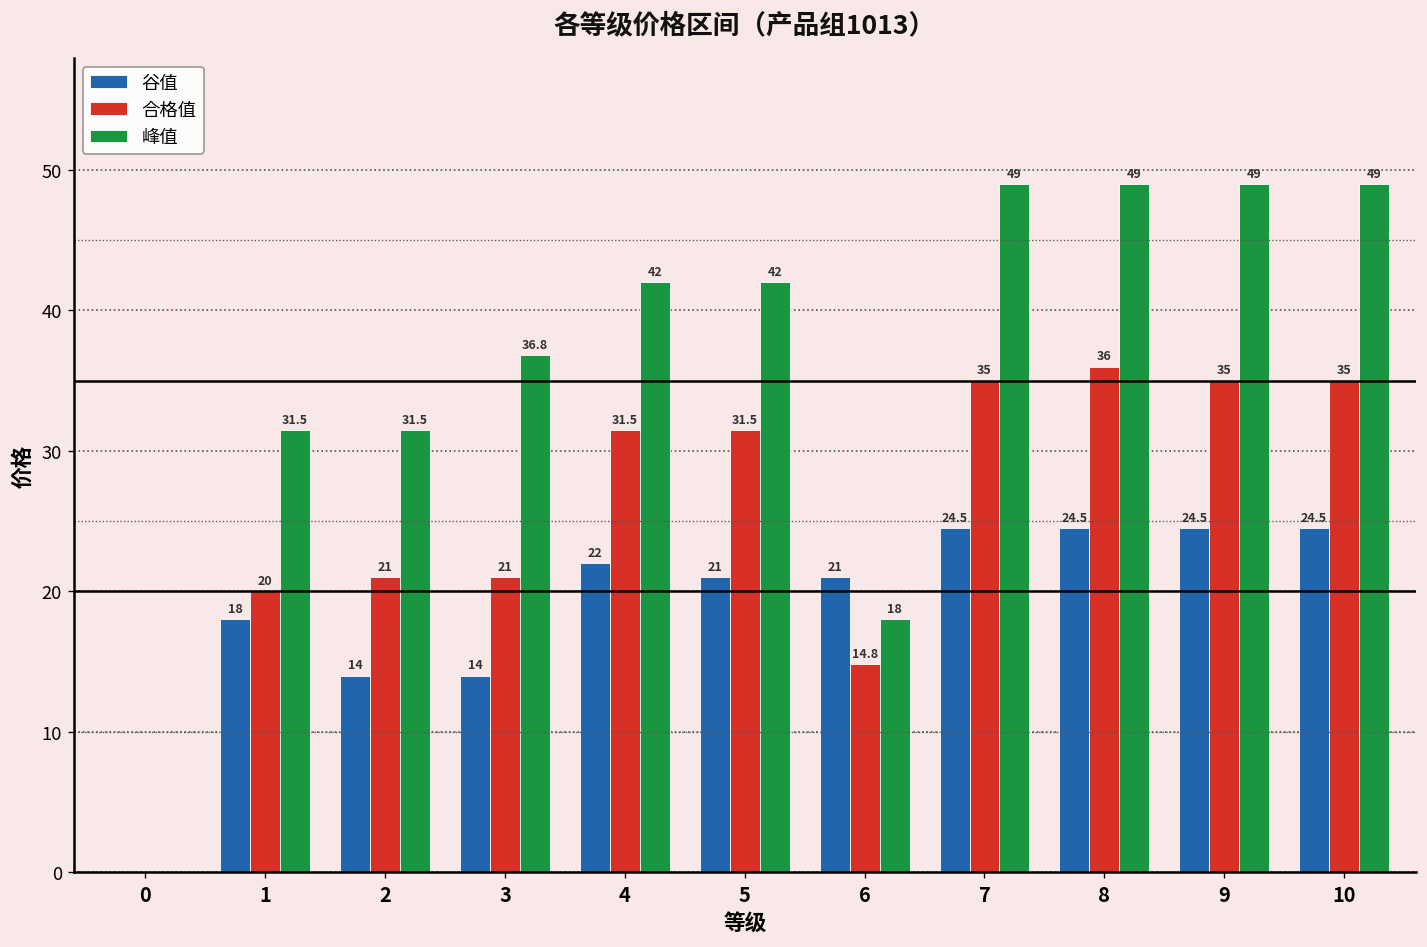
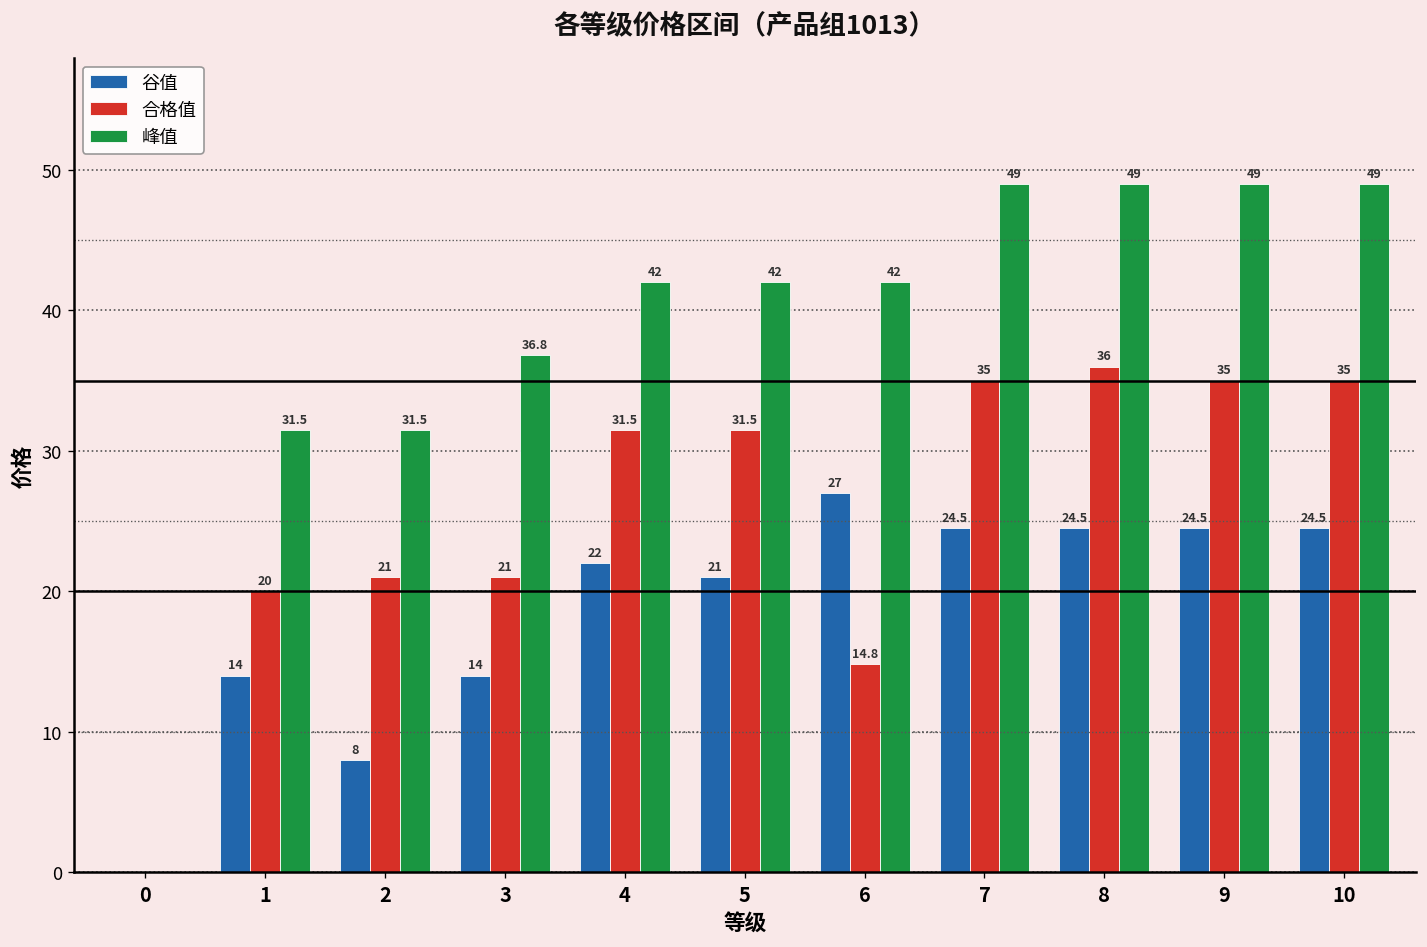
谷值, 1: 18 -> 14
谷值, 2: 14 -> 8
谷值, 6: 21 -> 27
峰值, 6: 18 -> 42
